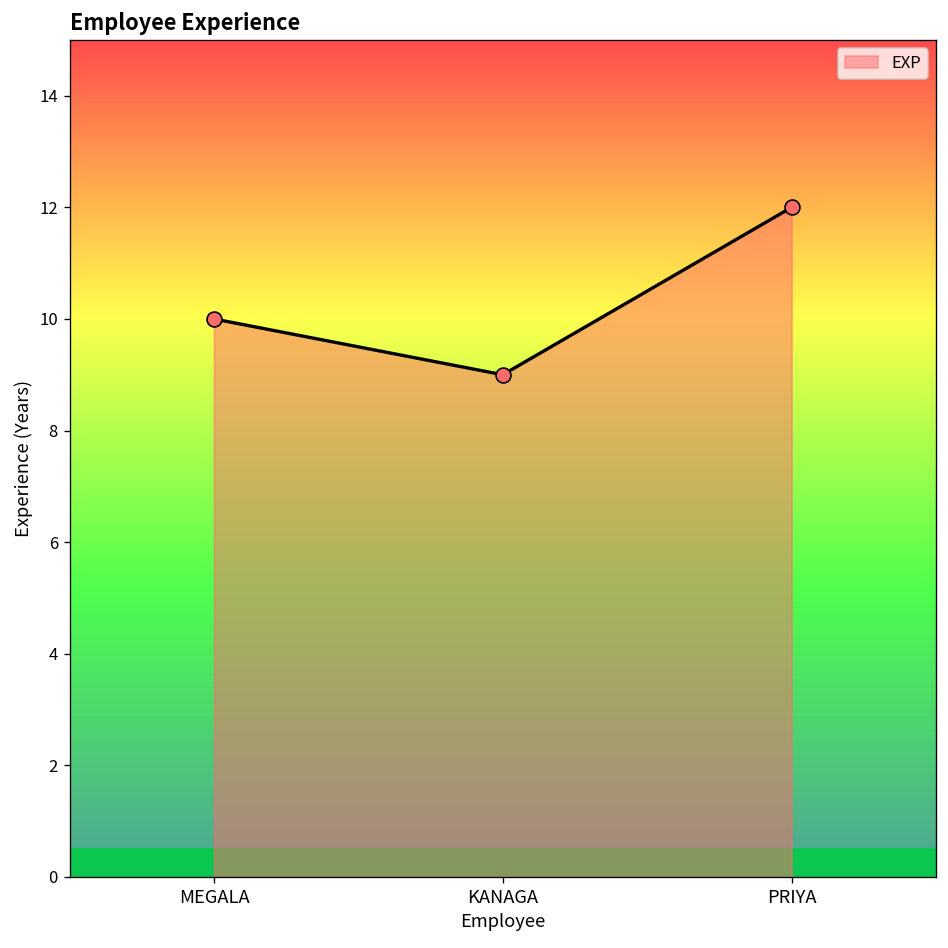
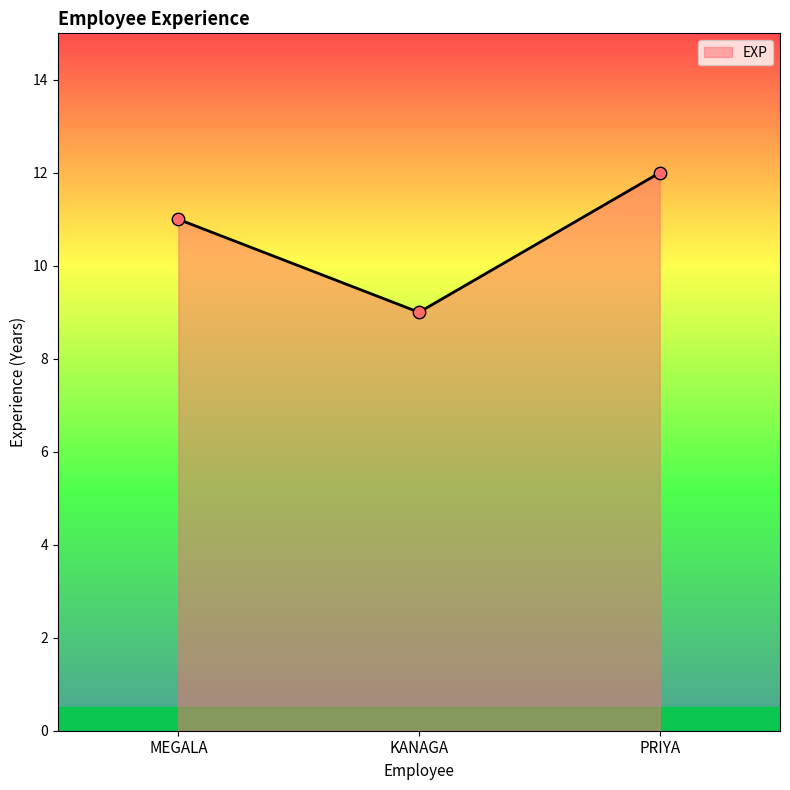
MEGALA: 10 -> 11
